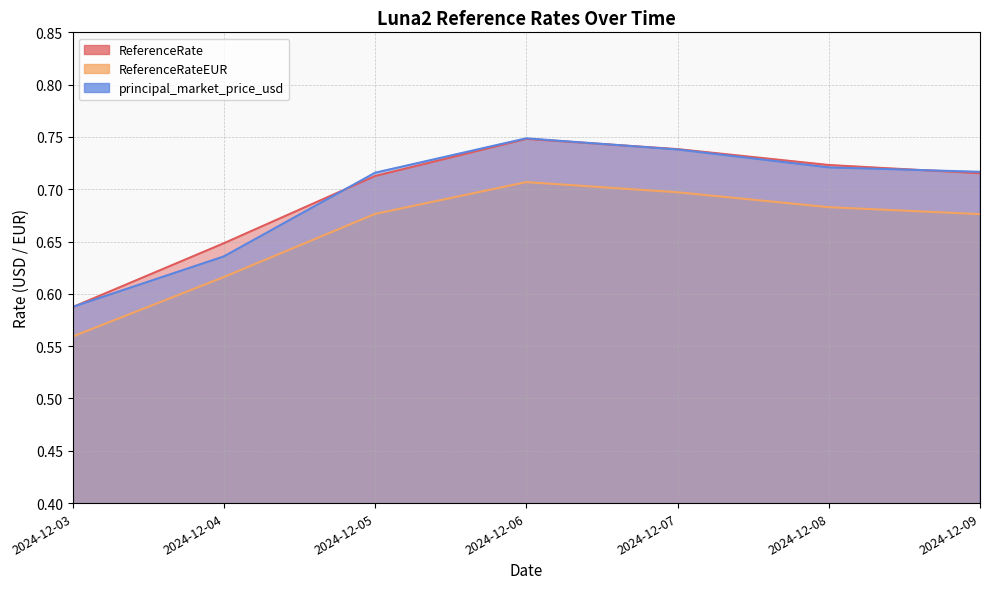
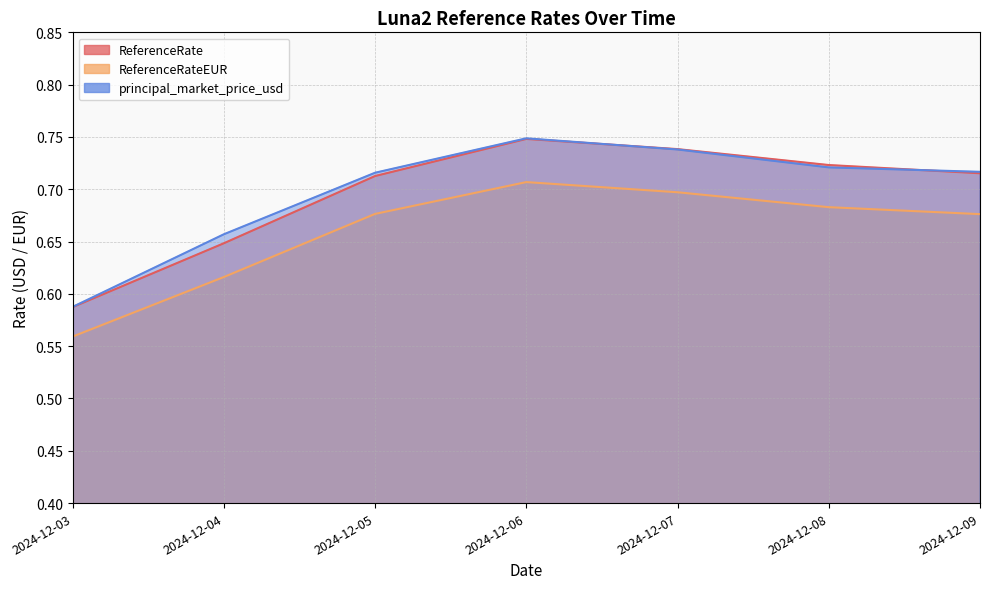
principal_market_price_usd, 2024-12-04: 0.636 -> 0.657
